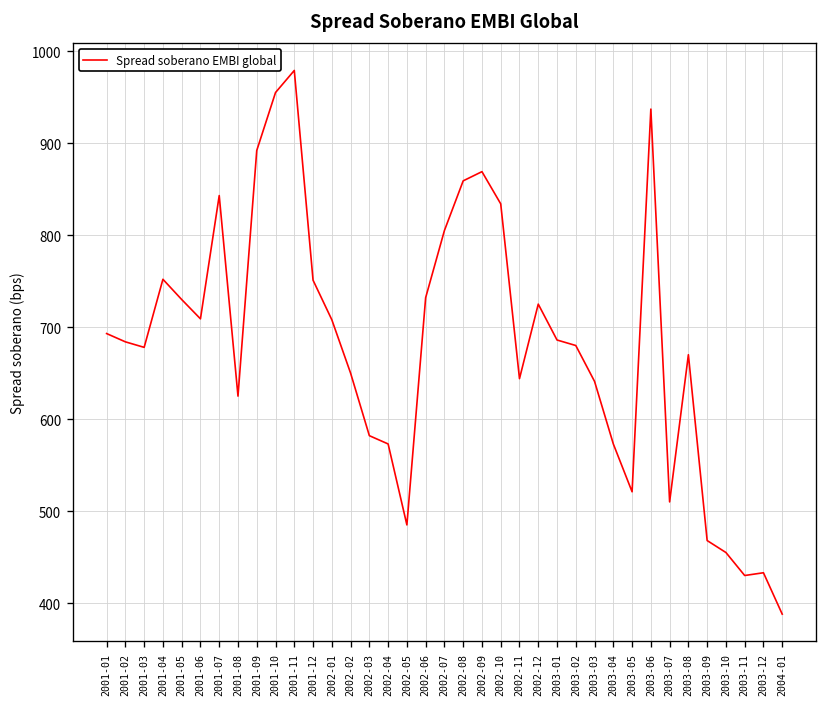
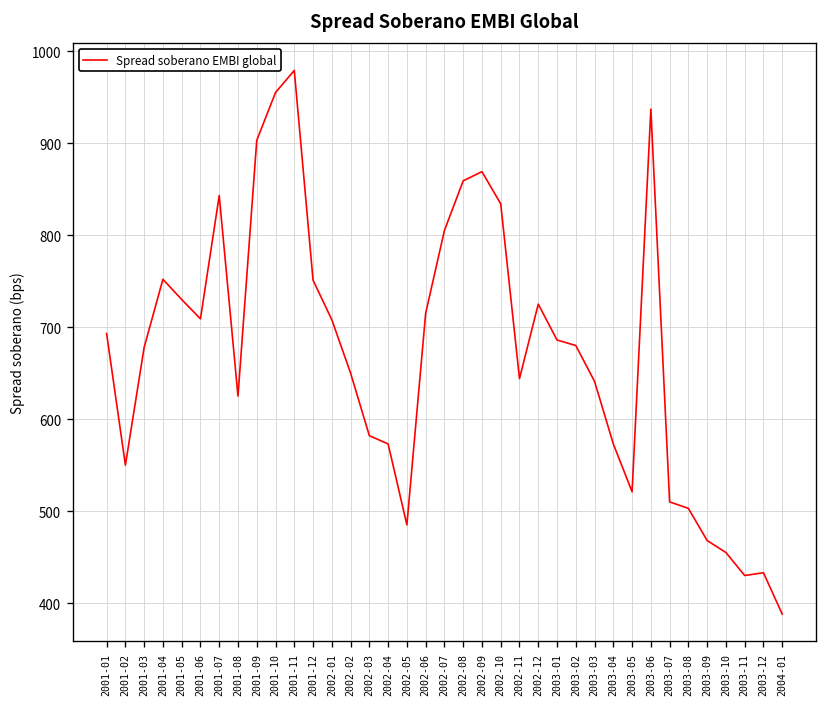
2001-02: 680 -> 550
2001-09: 890 -> 900
2002-06: 730 -> 720
2003-08: 670 -> 500
